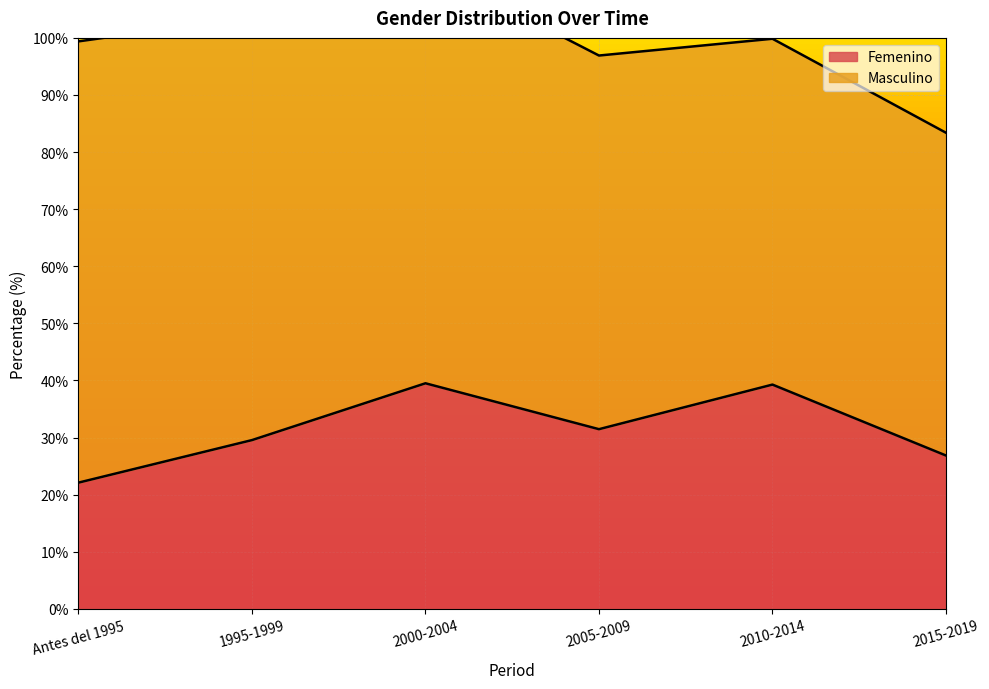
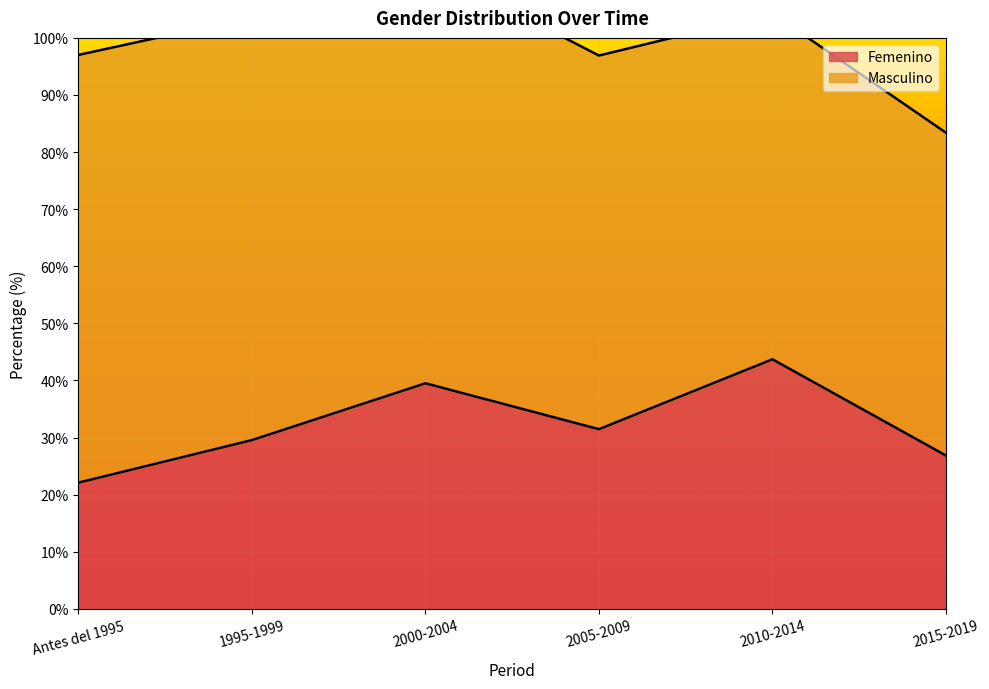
Masculino, Antes del 1995: 77% -> 75%
Femenino, 2010-2014: 39% -> 44%
